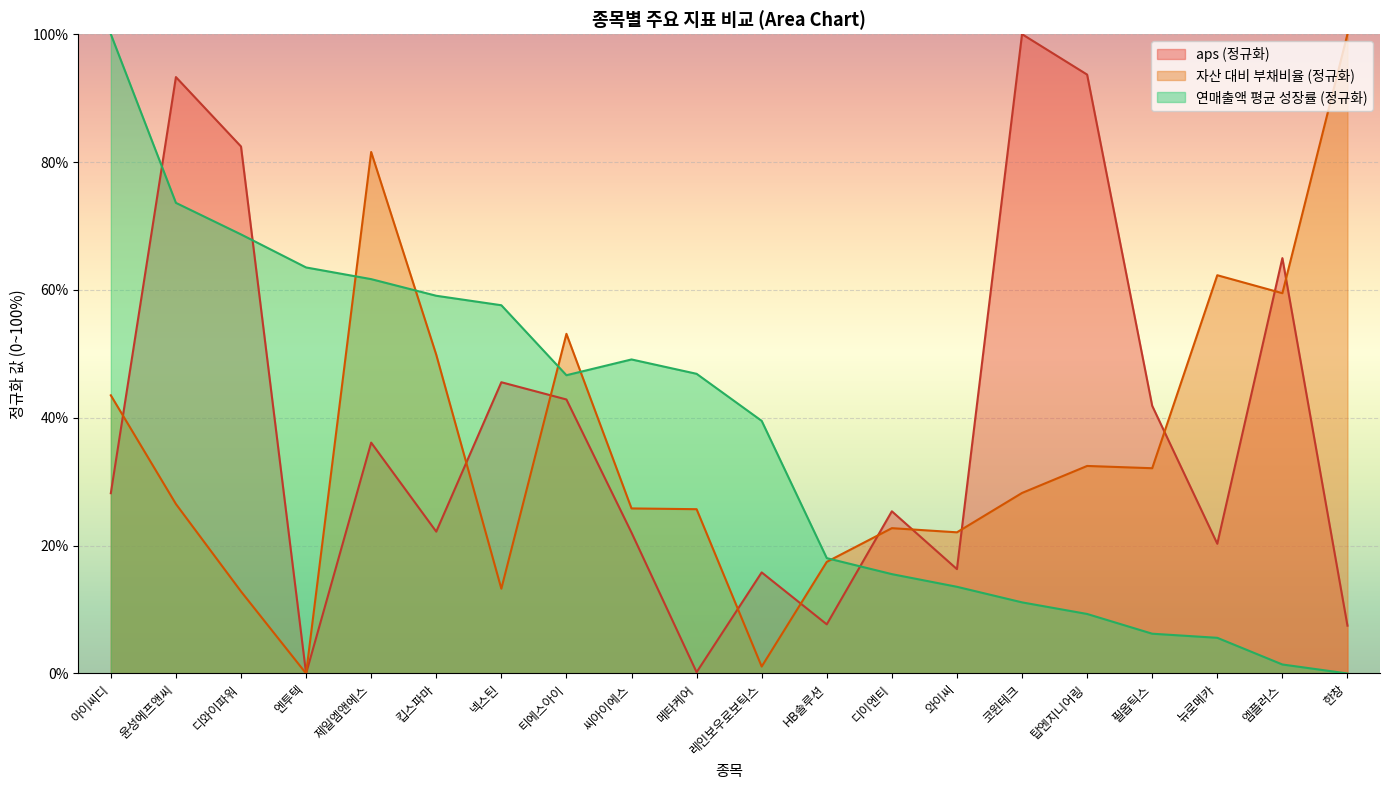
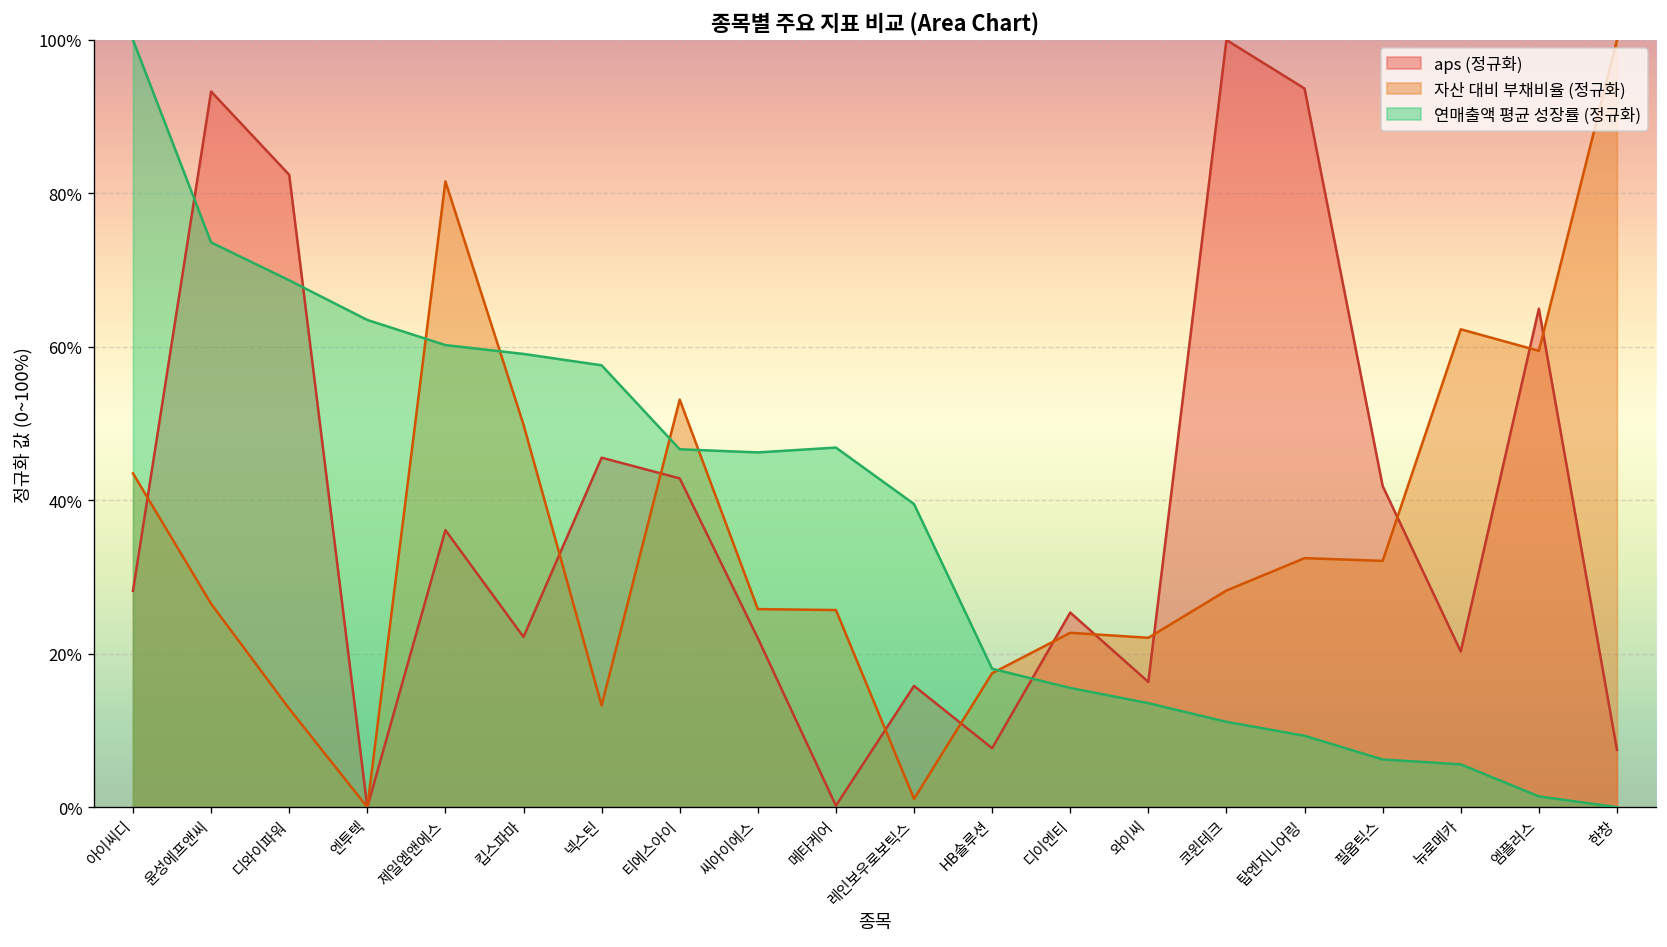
연매출액 평균 성장률 (정규화), 제일엠앤에스: 62% -> 60%
연매출액 평균 성장률 (정규화), 씨아이에스: 49% -> 46%
